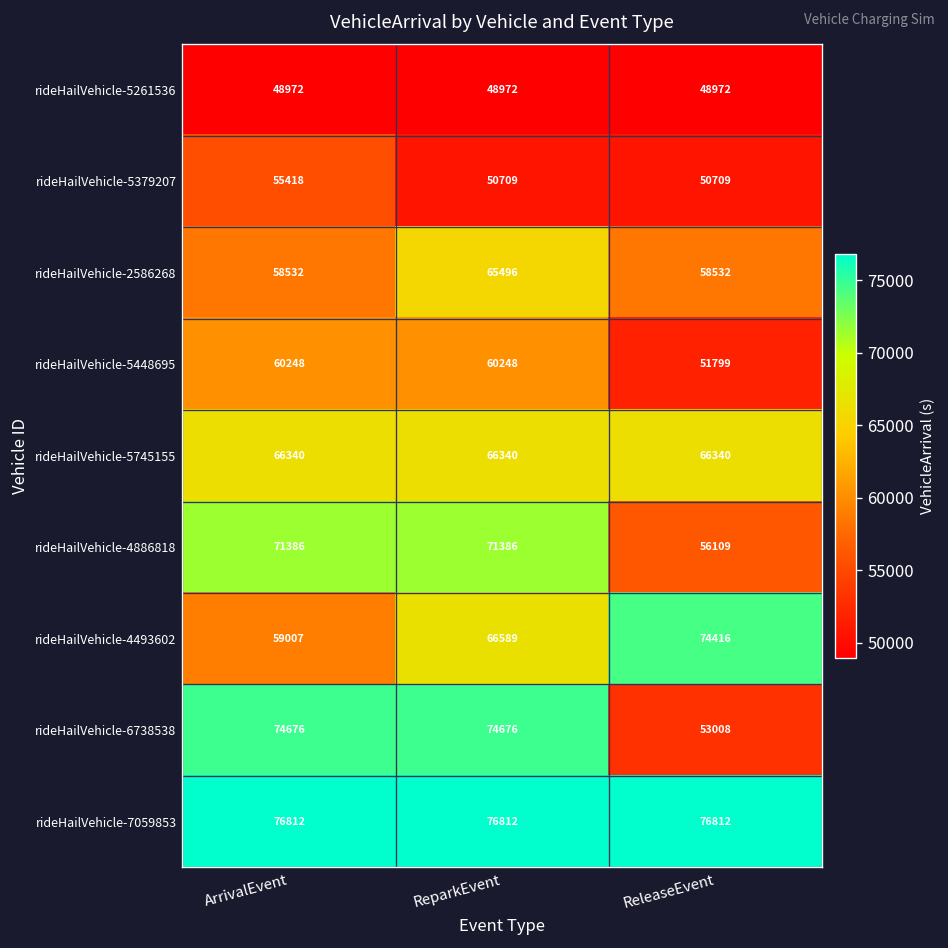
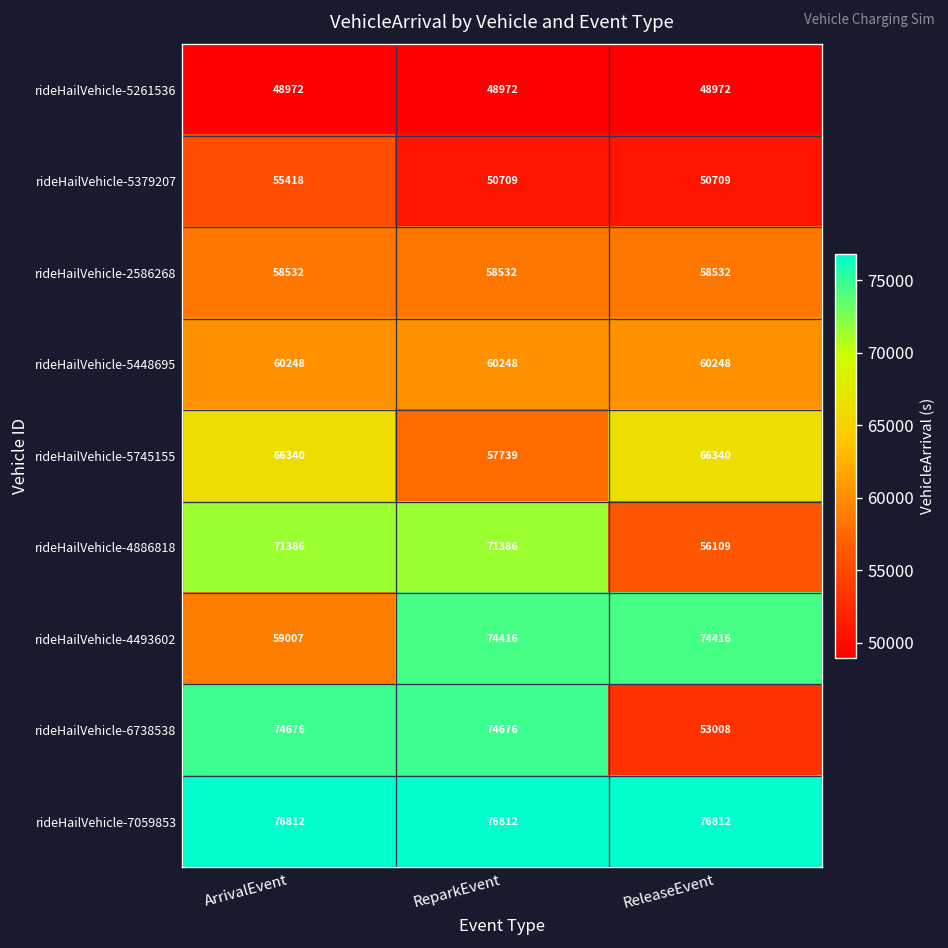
rideHailVehicle-2586268, ReparkEvent: 65496 -> 58532
rideHailVehicle-5448695, ReleaseEvent: 51799 -> 60248
rideHailVehicle-5745155, ReparkEvent: 66340 -> 57739
rideHailVehicle-4493602, ReparkEvent: 66589 -> 74416
